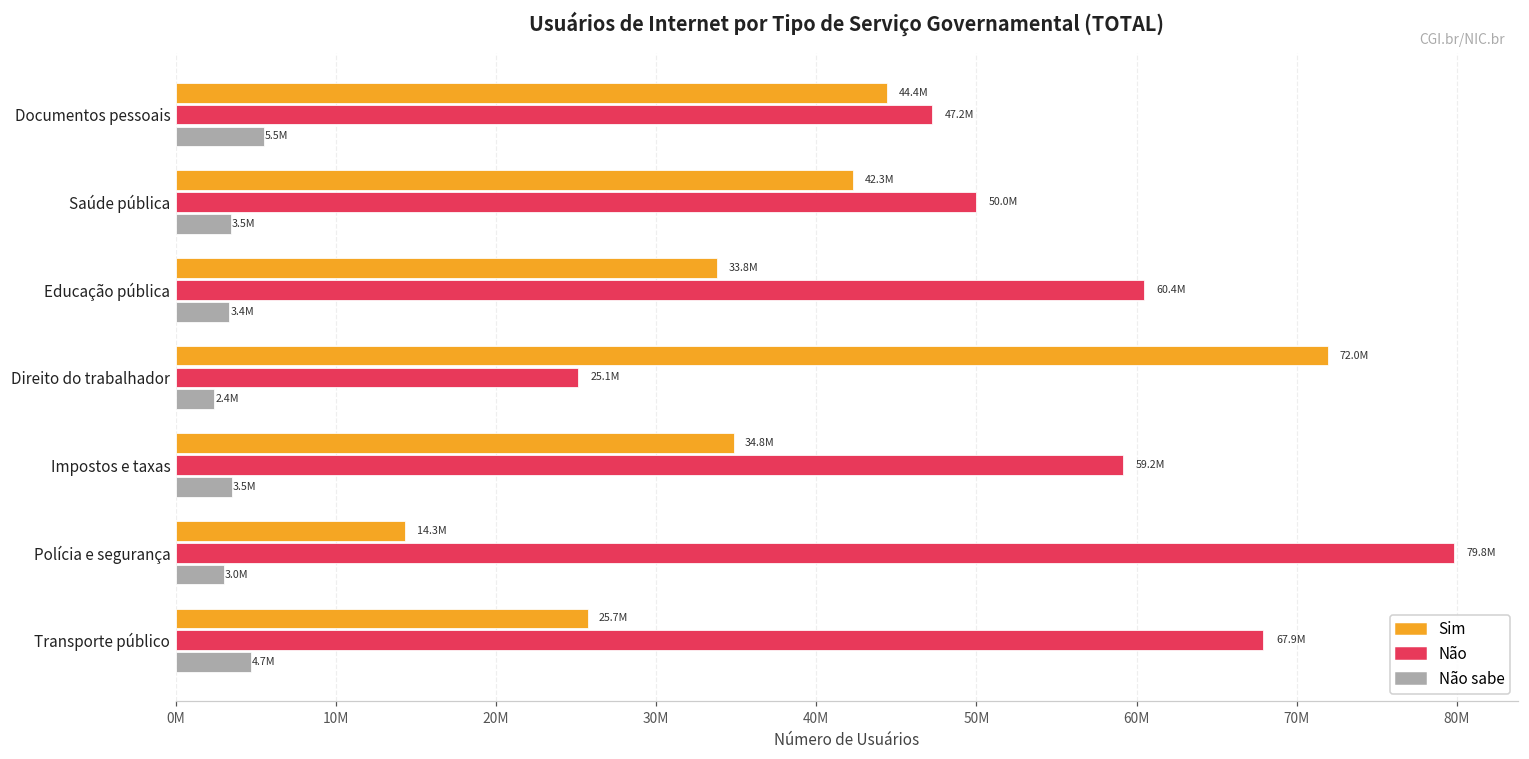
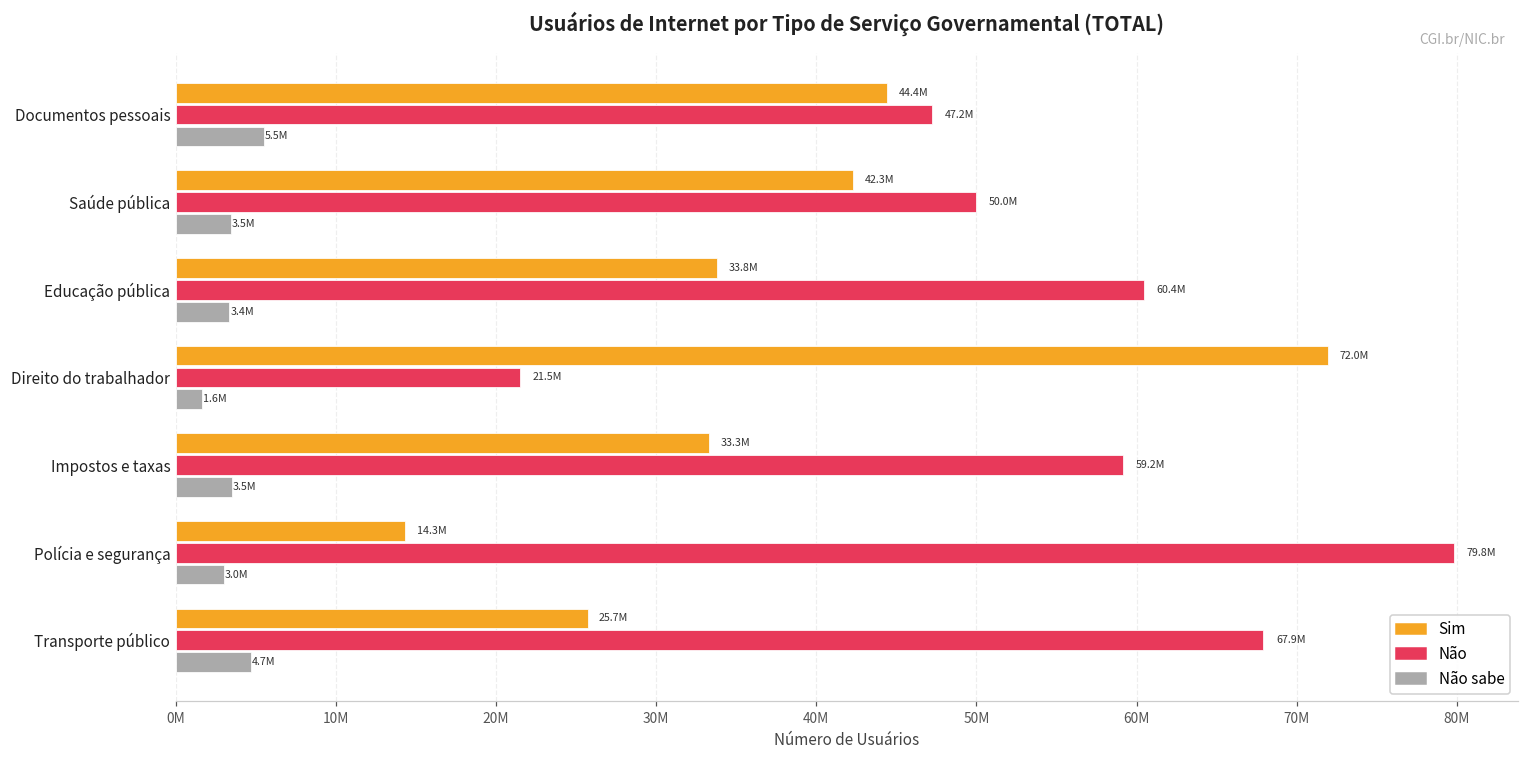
Não, Direito do trabalhador: 25.1M -> 21.5M
Não sabe, Direito do trabalhador: 2.4M -> 1.6M
Sim, Impostos e taxas: 34.8M -> 33.3M
